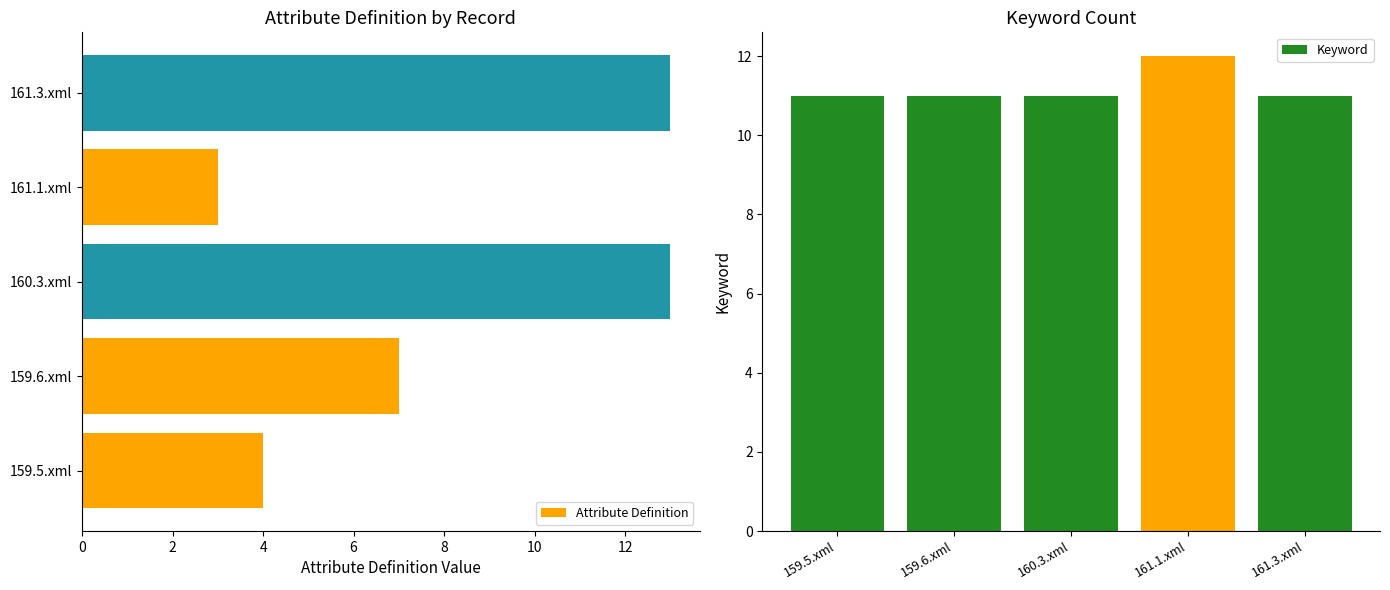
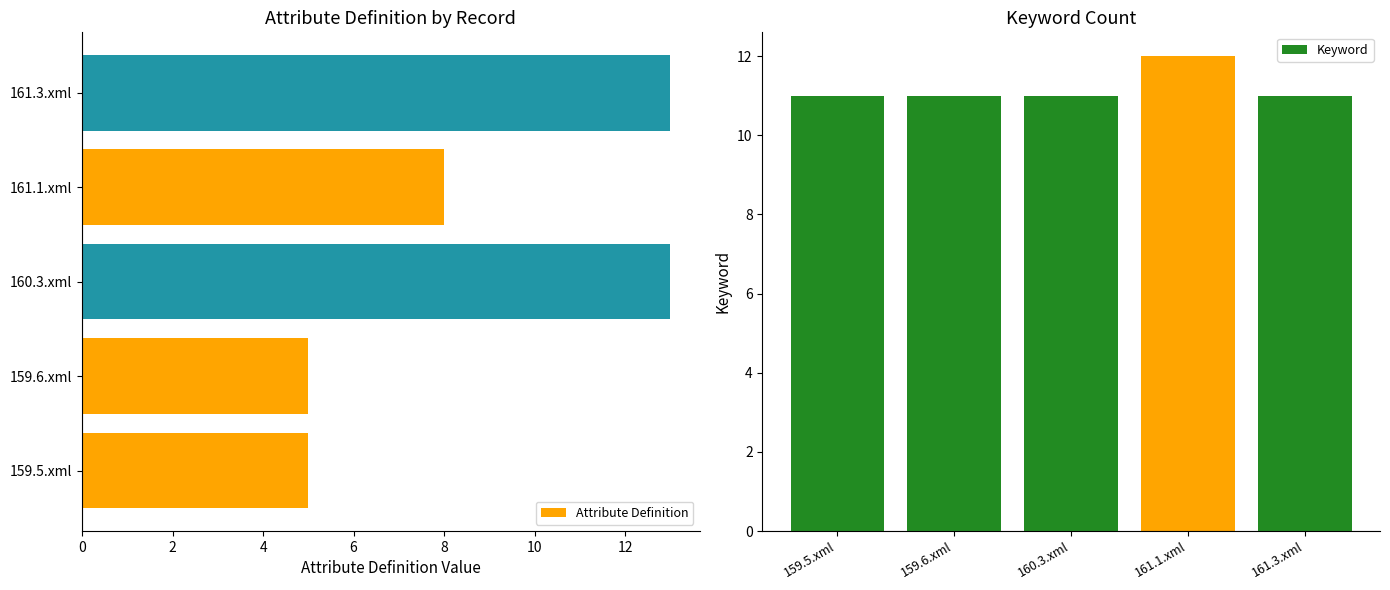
Attribute Definition by Record, 161.1.xml: 3 -> 8
Attribute Definition by Record, 159.6.xml: 7 -> 5
Attribute Definition by Record, 159.5.xml: 4 -> 5
